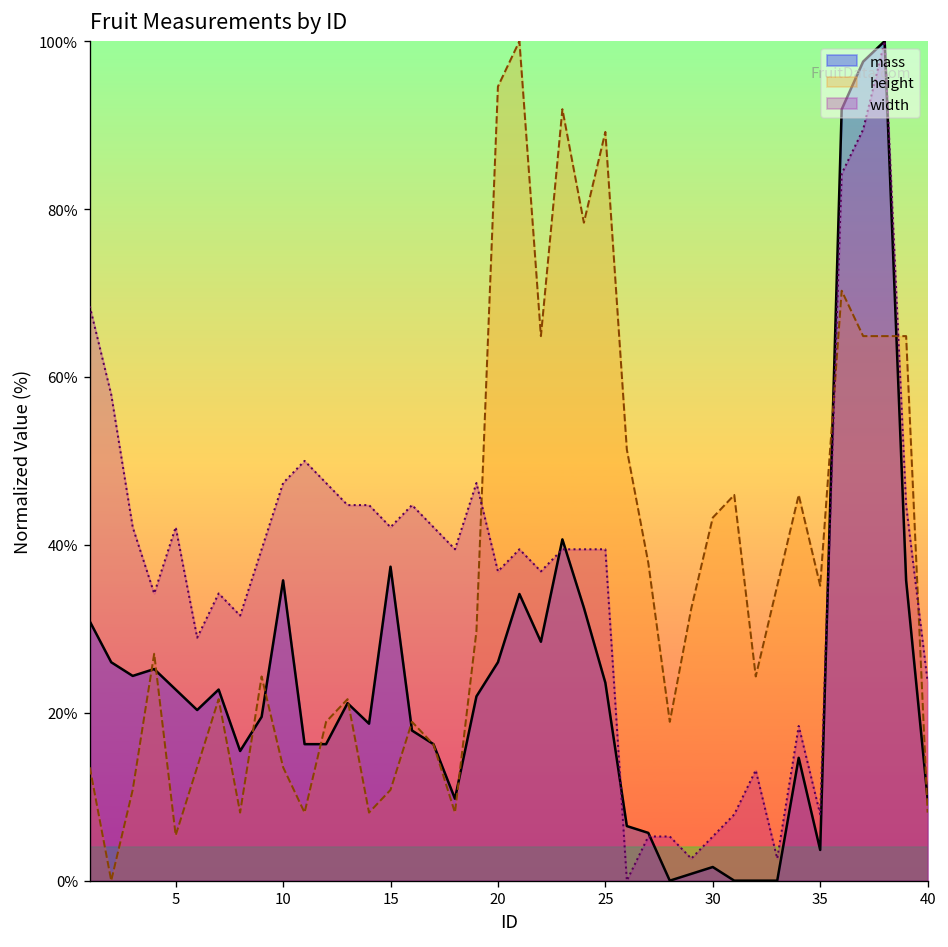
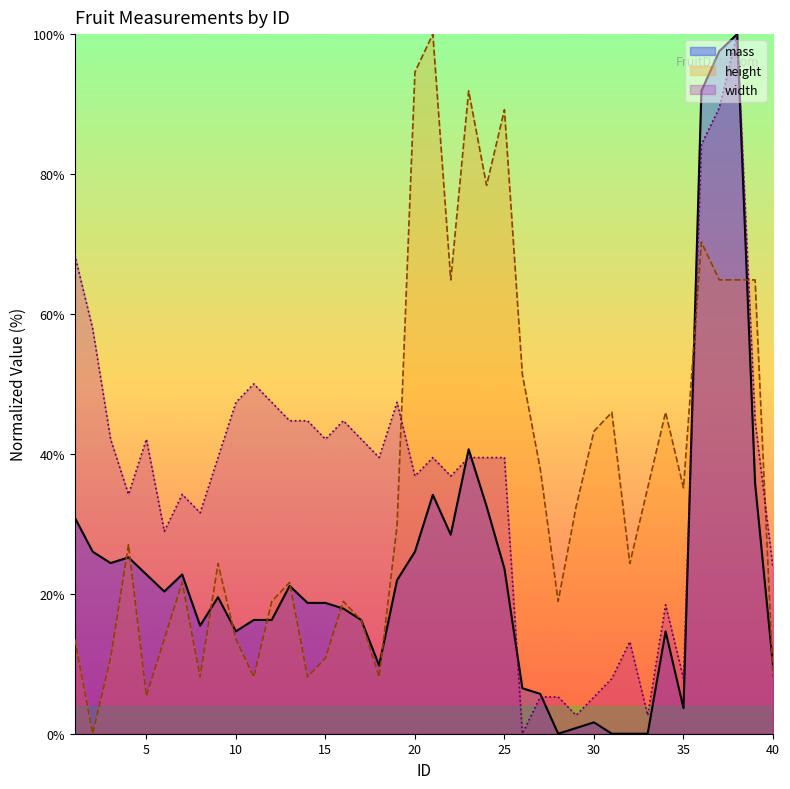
mass, 10: 36% -> 15%
mass, 15: 37% -> 19%
